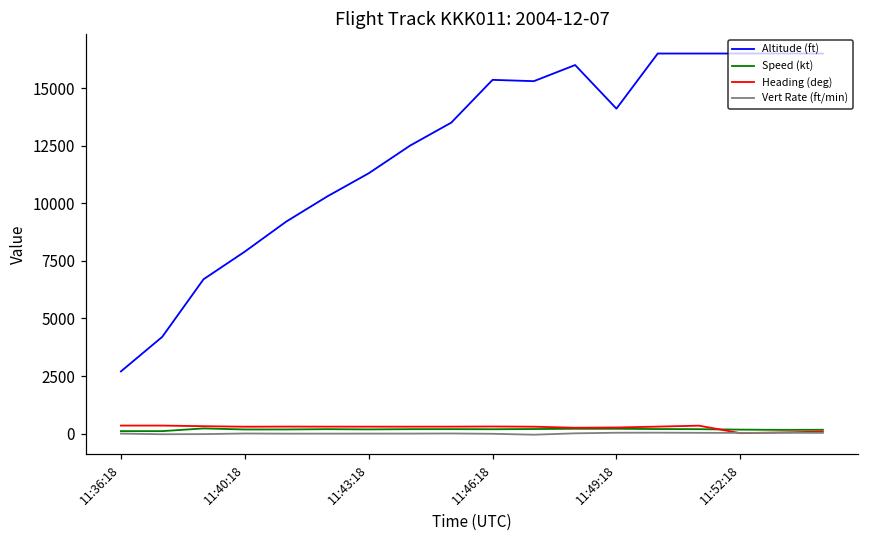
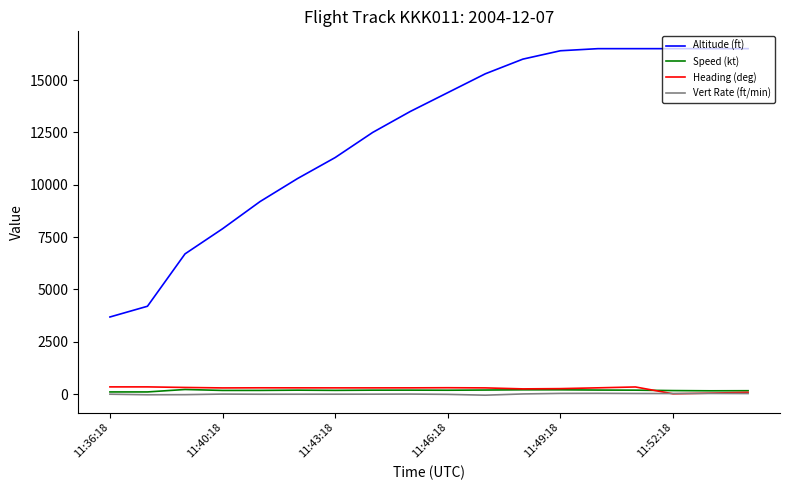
Altitude (ft), 11:36:18: 2700 -> 3700
Altitude (ft), 11:46:18: 15400 -> 14400
Altitude (ft), 11:49:18: 14100 -> 16400
